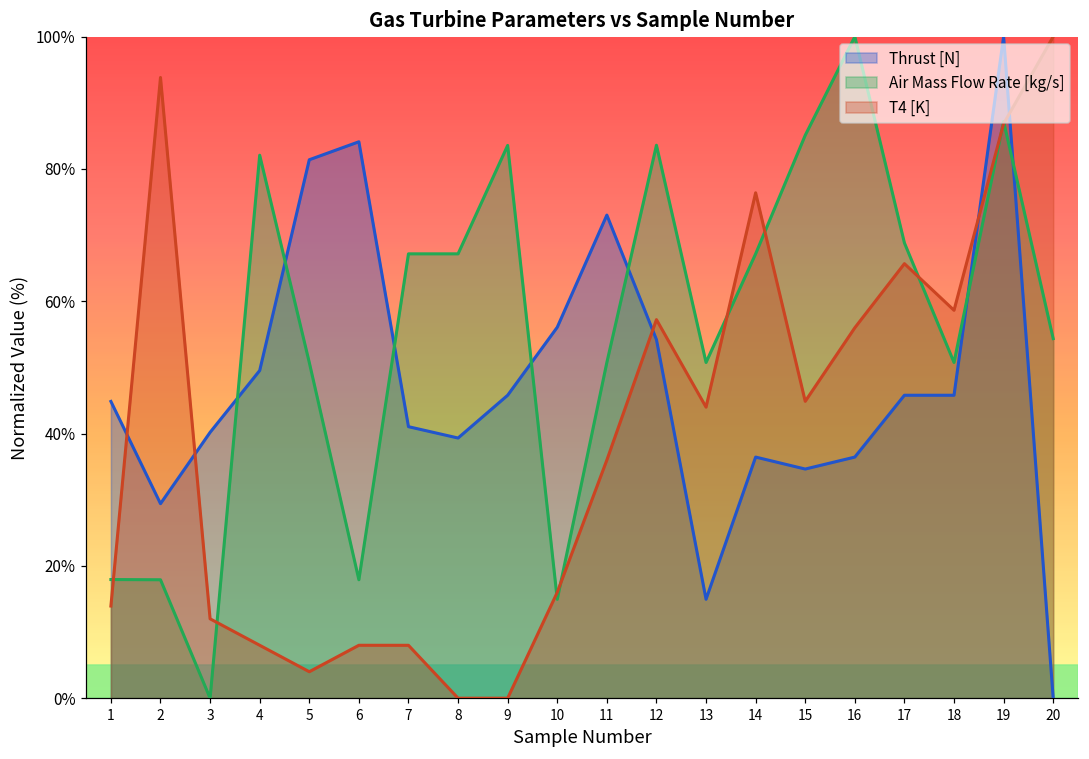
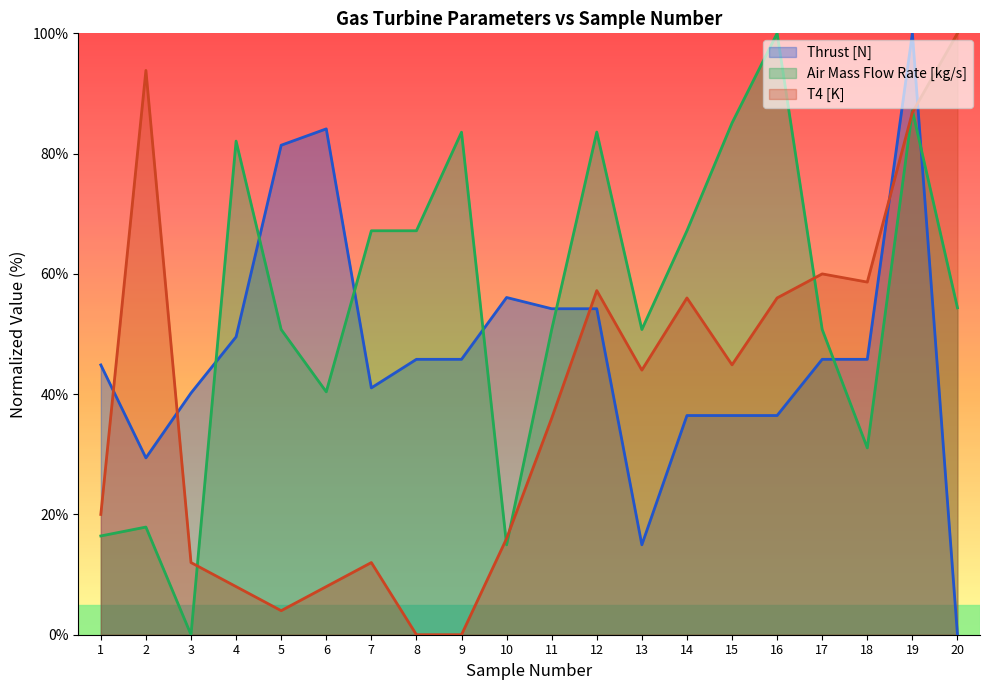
Air Mass Flow Rate [kg/s], 1: 18% -> 16%
T4 [K], 1: 14% -> 20%
Air Mass Flow Rate [kg/s], 6: 18% -> 40%
T4 [K], 7: 8% -> 12%
Thrust [N], 8: 39% -> 46%
Thrust [N], 11: 73% -> 54%
T4 [K], 14: 76% -> 56%
Thrust [N], 15: 35% -> 36%
Air Mass Flow Rate [kg/s], 17: 69% -> 51%
T4 [K], 17: 66% -> 60%
Air Mass Flow Rate [kg/s], 18: 51% -> 31%
